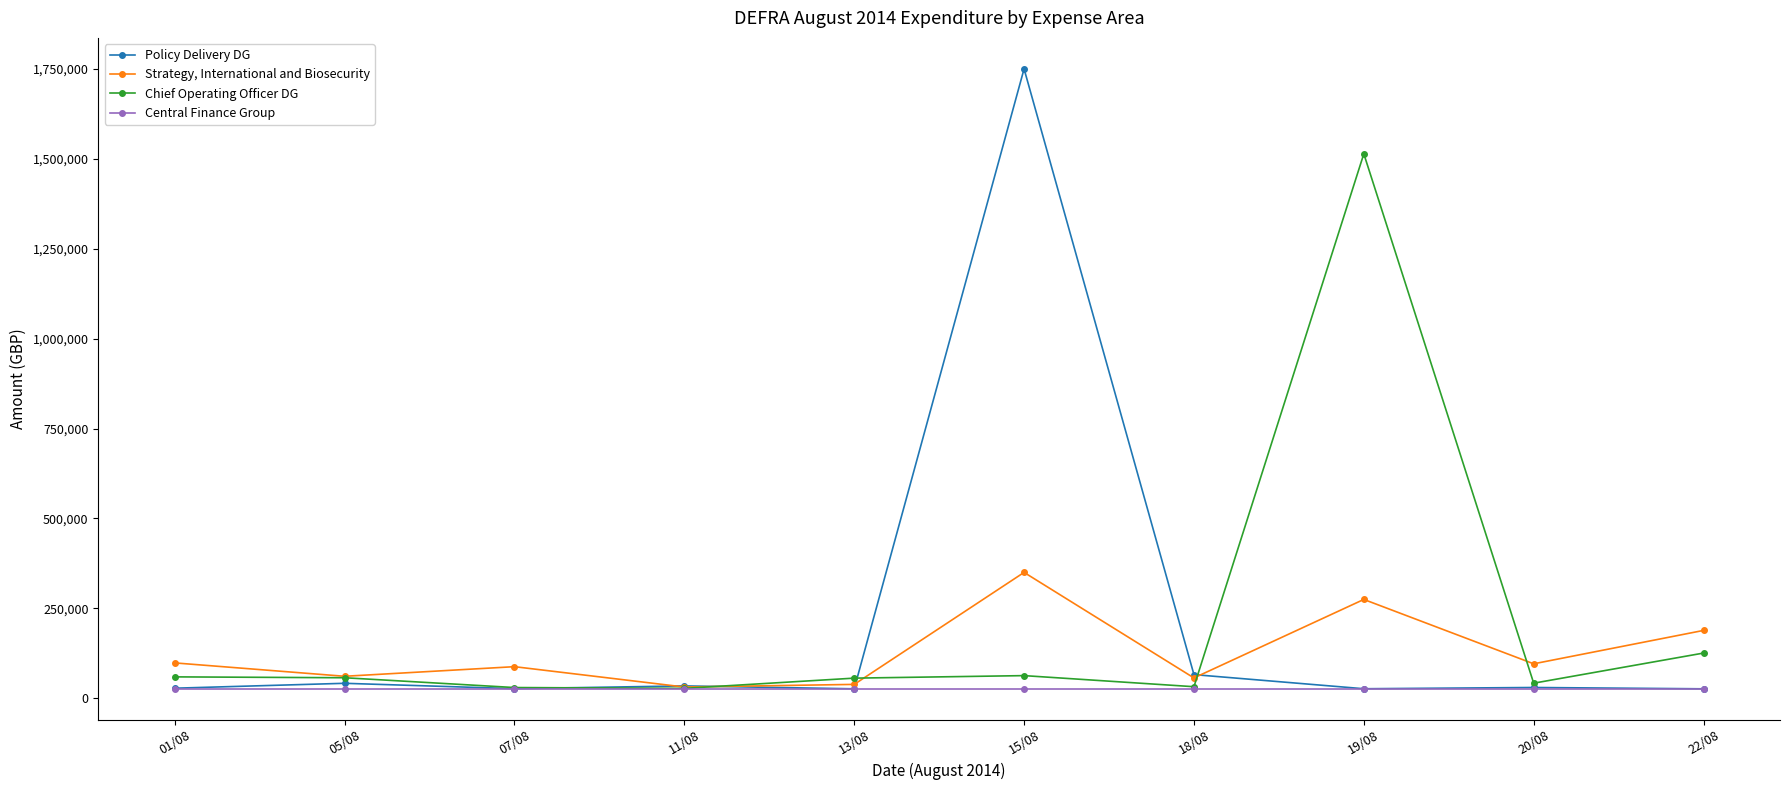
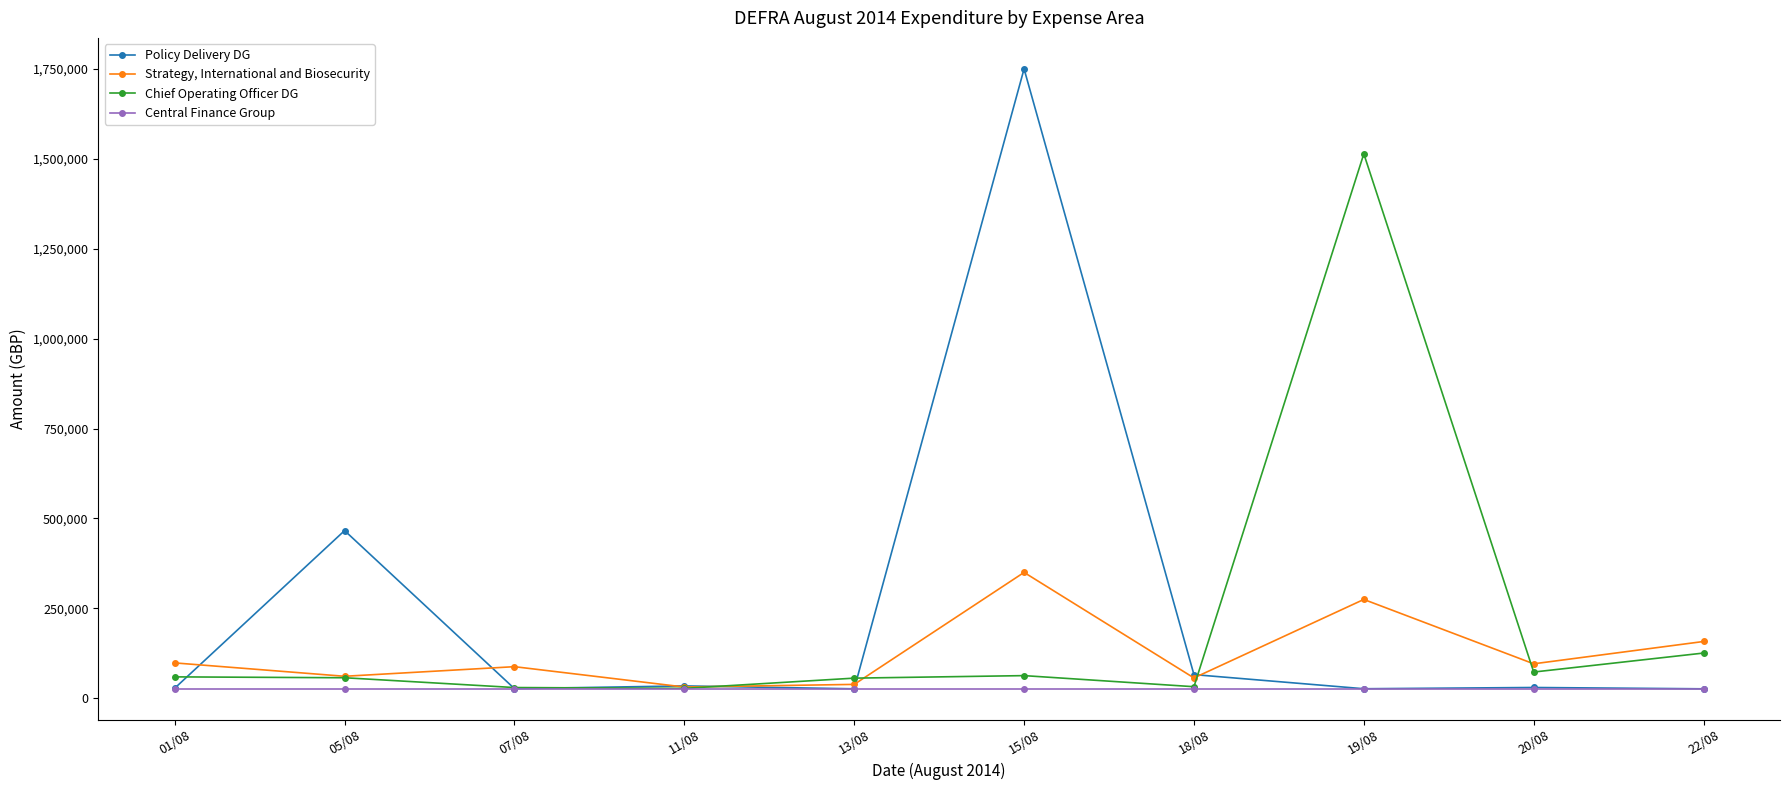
Policy Delivery DG, 05/08: 40,000 -> 470,000
Chief Operating Officer DG, 20/08: 40,000 -> 70,000
Strategy, International and Biosecurity, 22/08: 190,000 -> 160,000
